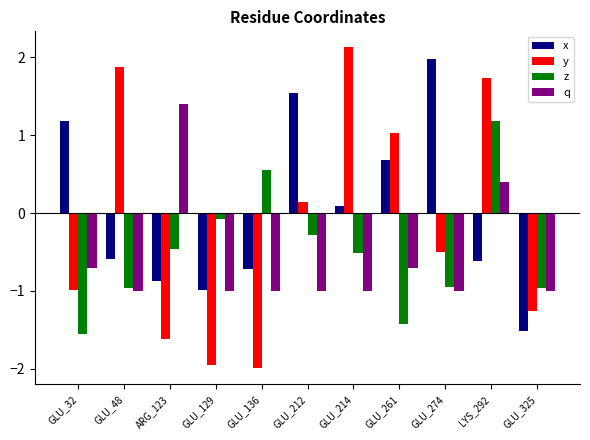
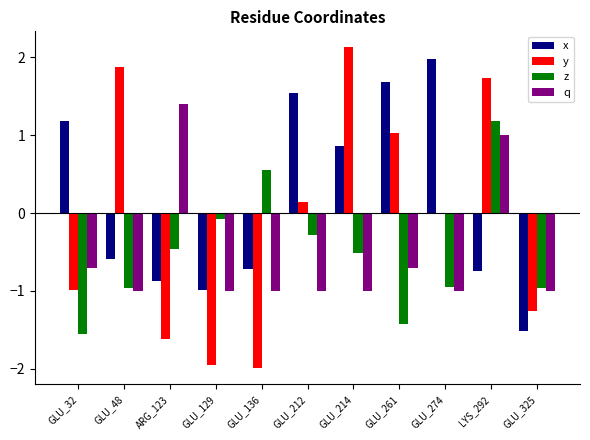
x, GLU_214: 0.1 -> 0.9
x, GLU_261: 0.7 -> 1.7
y, GLU_274: -0.5 -> 0.0
x, LYS_292: -0.6 -> -0.7
q, LYS_292: 0.4 -> 1.0
